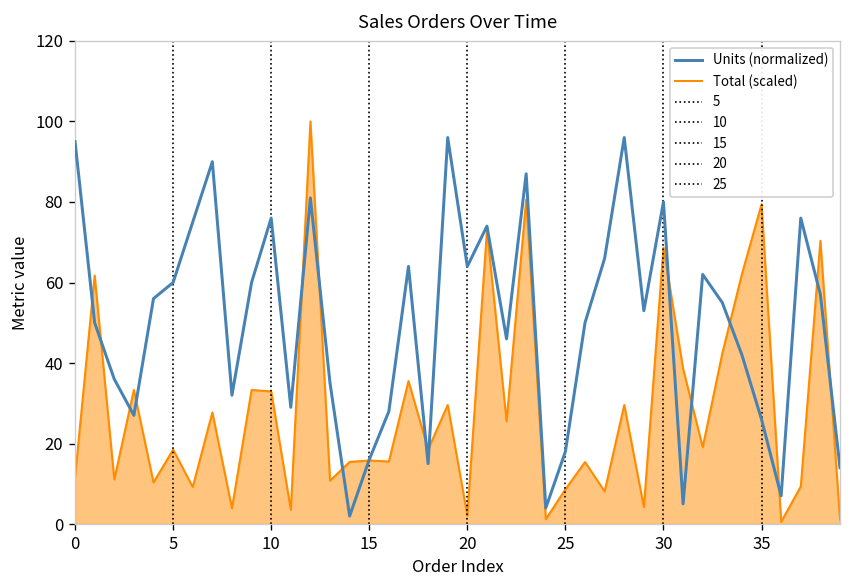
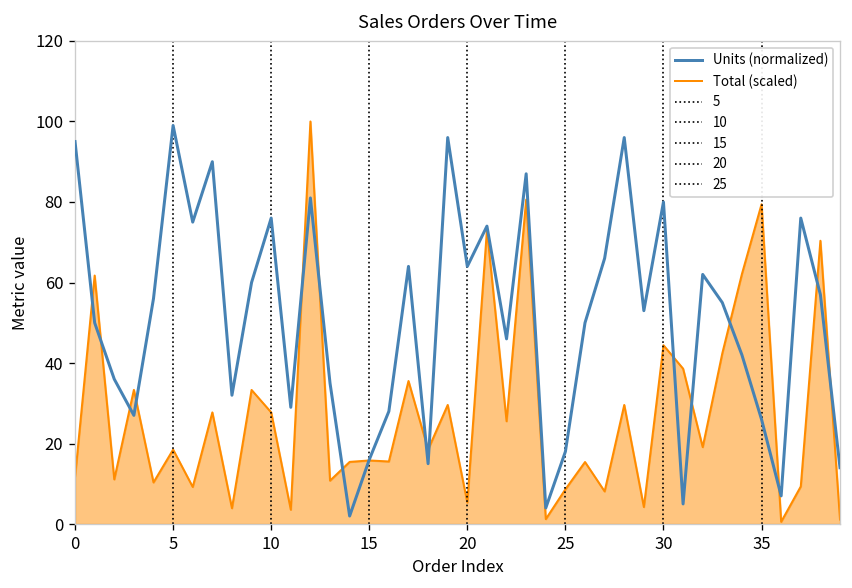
Units (normalized), 5: 60 -> 99
Total (scaled), 10: 33 -> 28
Total (scaled), 20: 2 -> 5
Total (scaled), 30: 69 -> 44
